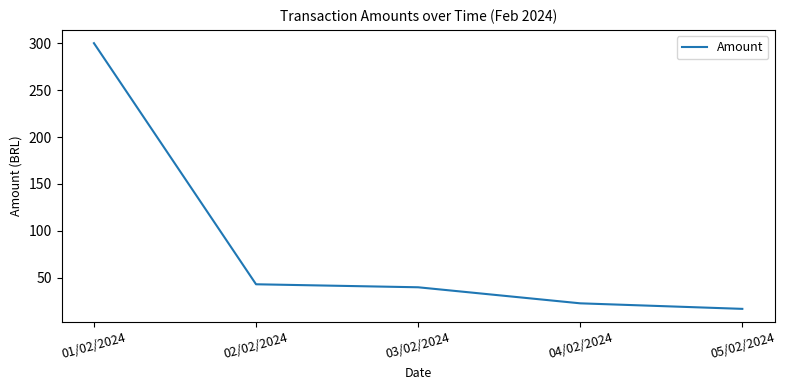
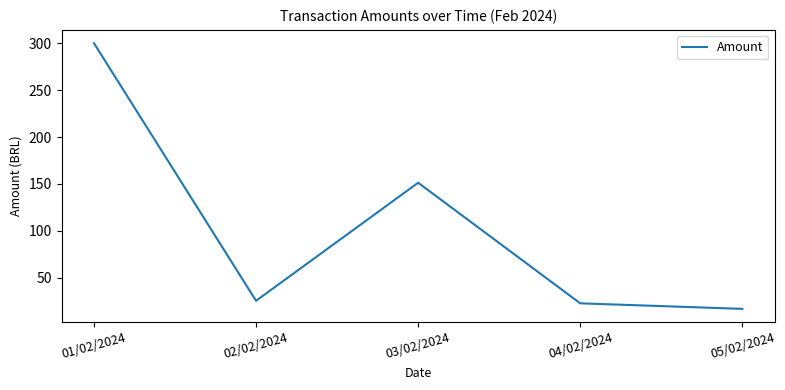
02/02/2024: 40 -> 30
03/02/2024: 40 -> 150
